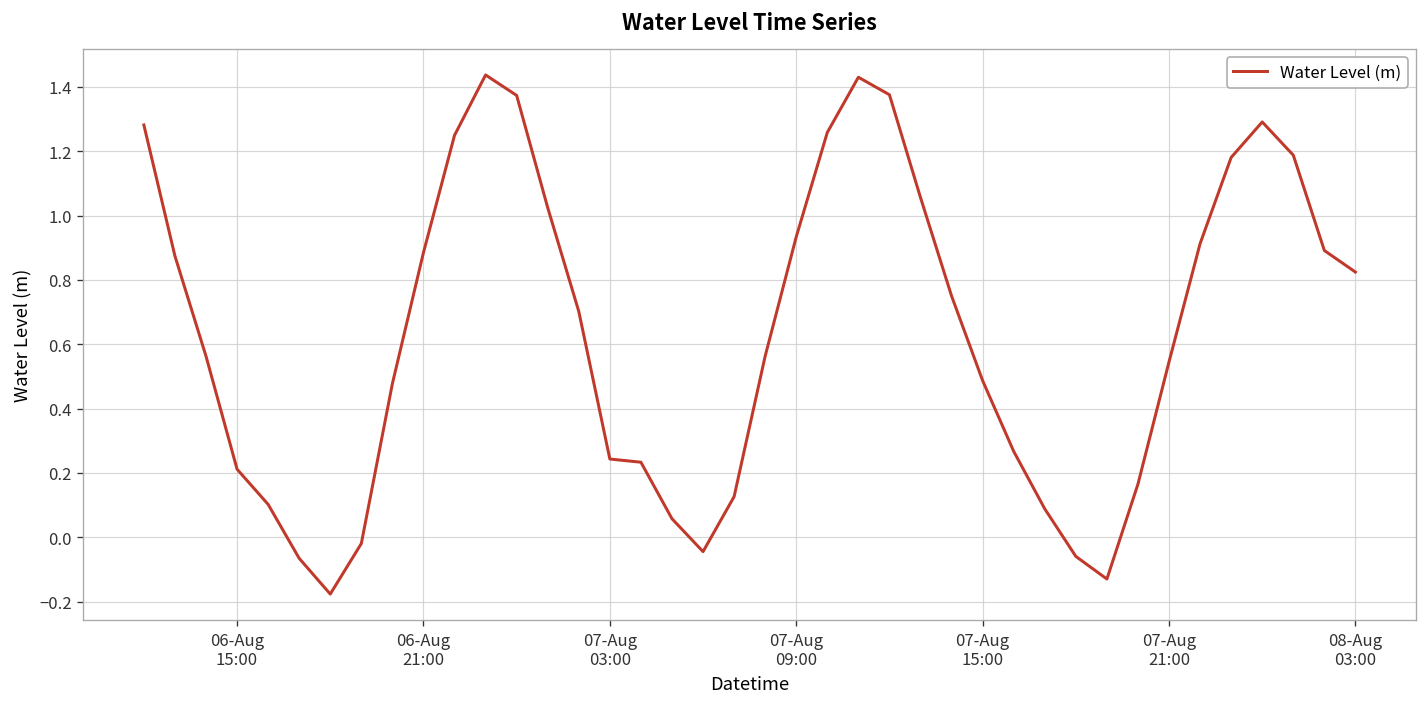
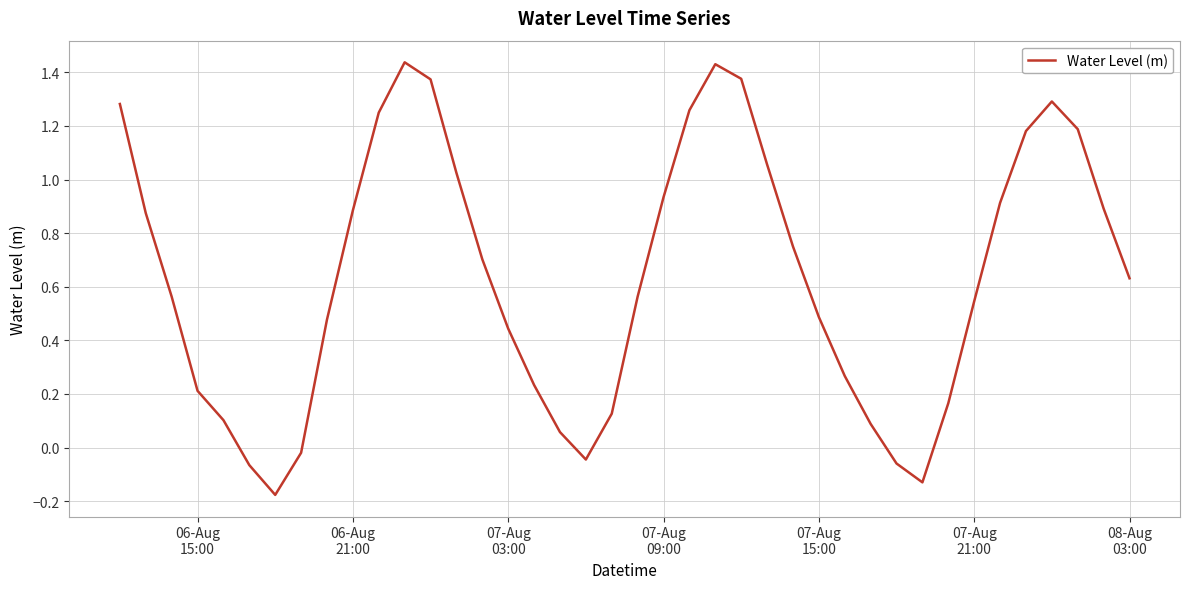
07-Aug 03:00: 0.24 -> 0.44
08-Aug 03:00: 0.82 -> 0.63
